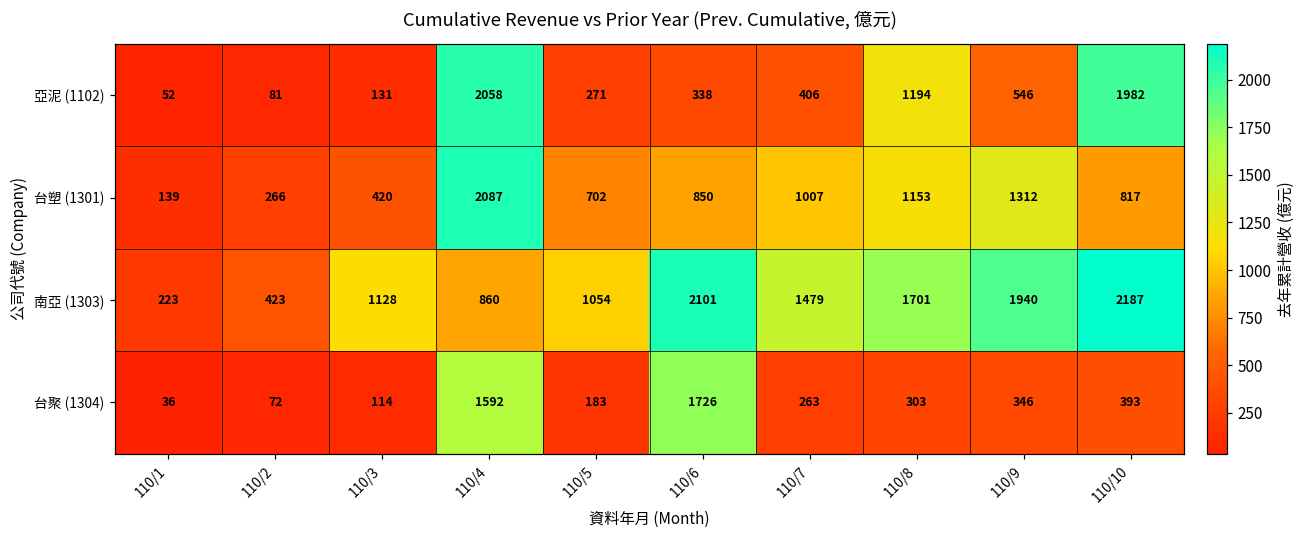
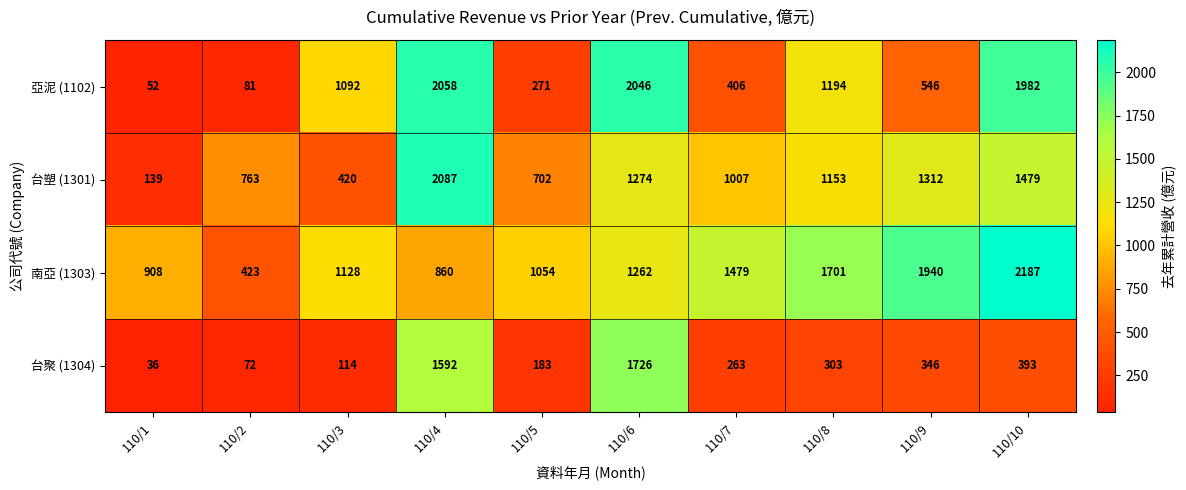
亞泥 (1102), 110/3: 131 -> 1092
亞泥 (1102), 110/6: 338 -> 2046
台塑 (1301), 110/2: 266 -> 763
台塑 (1301), 110/6: 850 -> 1274
台塑 (1301), 110/10: 817 -> 1479
南亞 (1303), 110/1: 223 -> 908
南亞 (1303), 110/6: 2101 -> 1262
